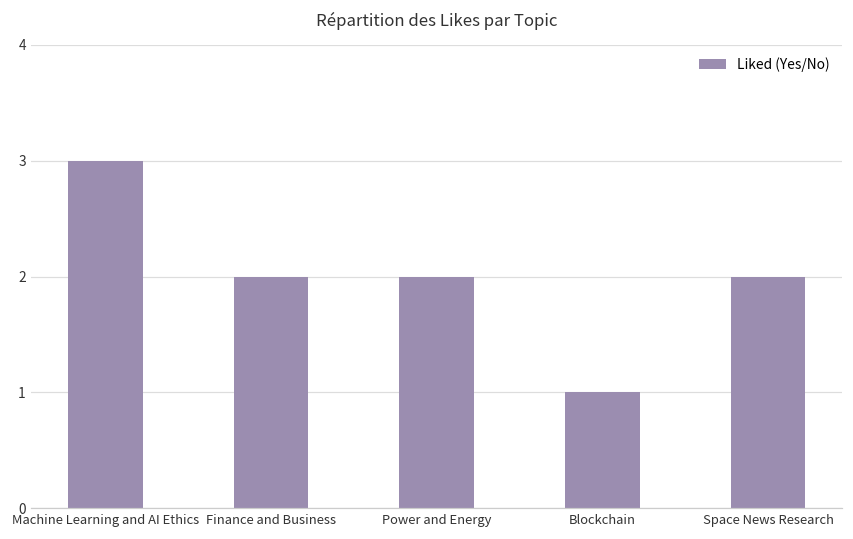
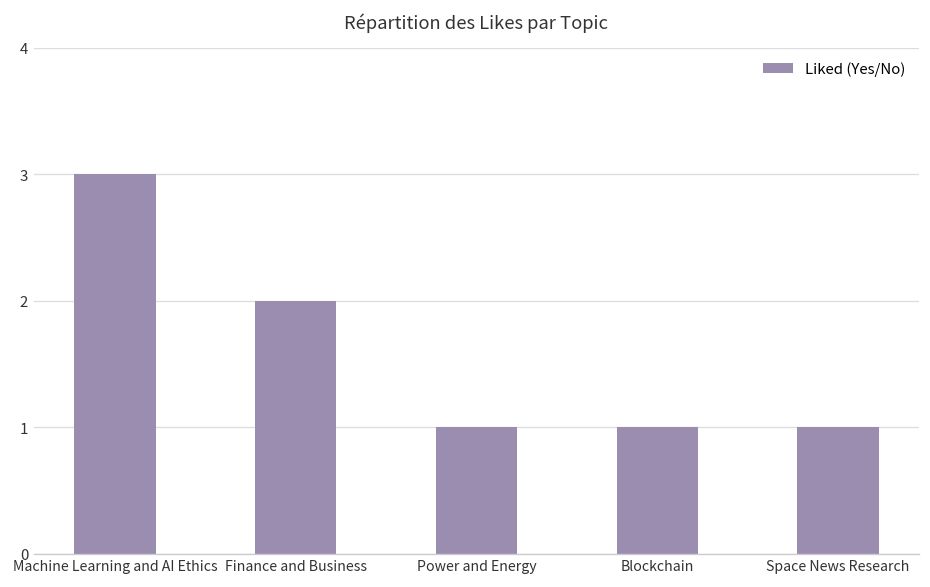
Power and Energy: 2 -> 1
Space News Research: 2 -> 1
